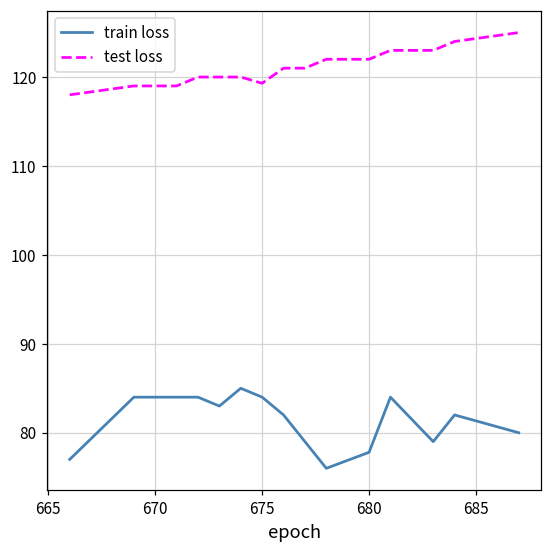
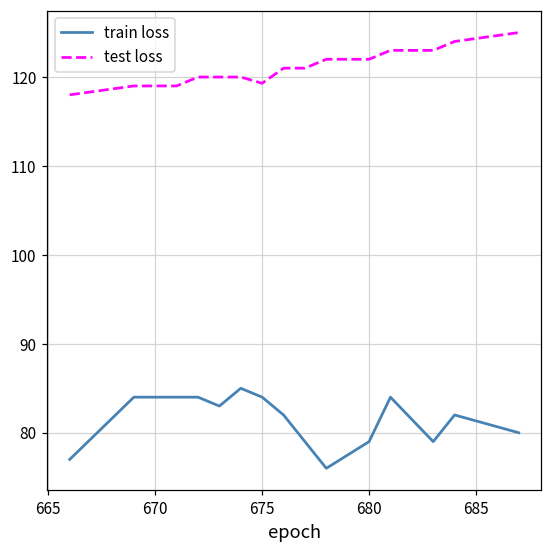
train loss, 680: 78 -> 79
